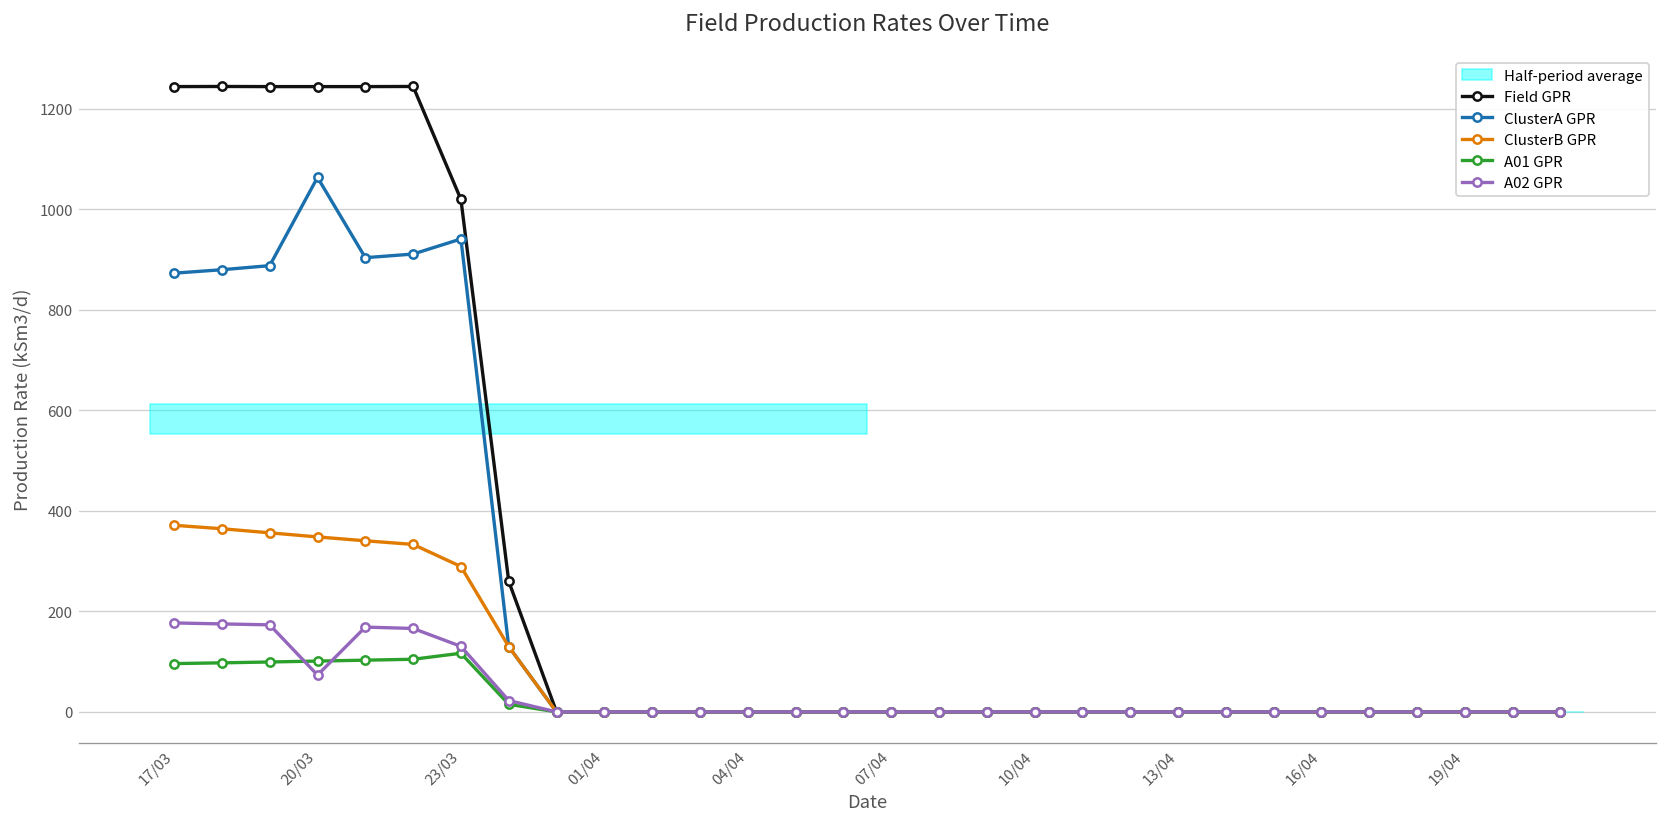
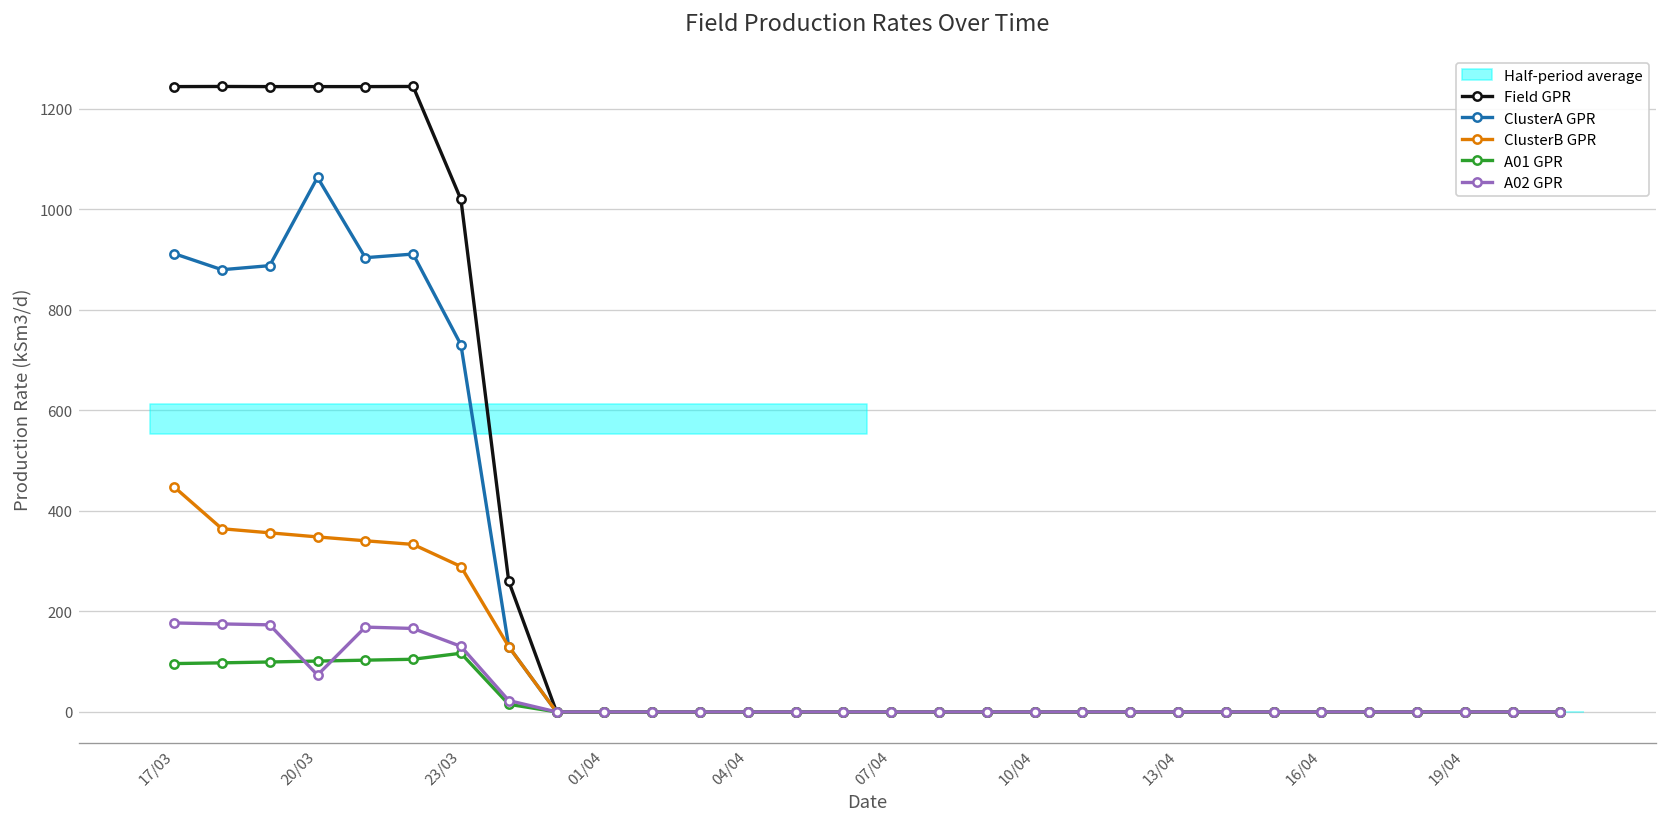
ClusterA GPR, 17/03: 870 -> 910
ClusterB GPR, 17/03: 370 -> 450
ClusterA GPR, 23/03: 940 -> 730
